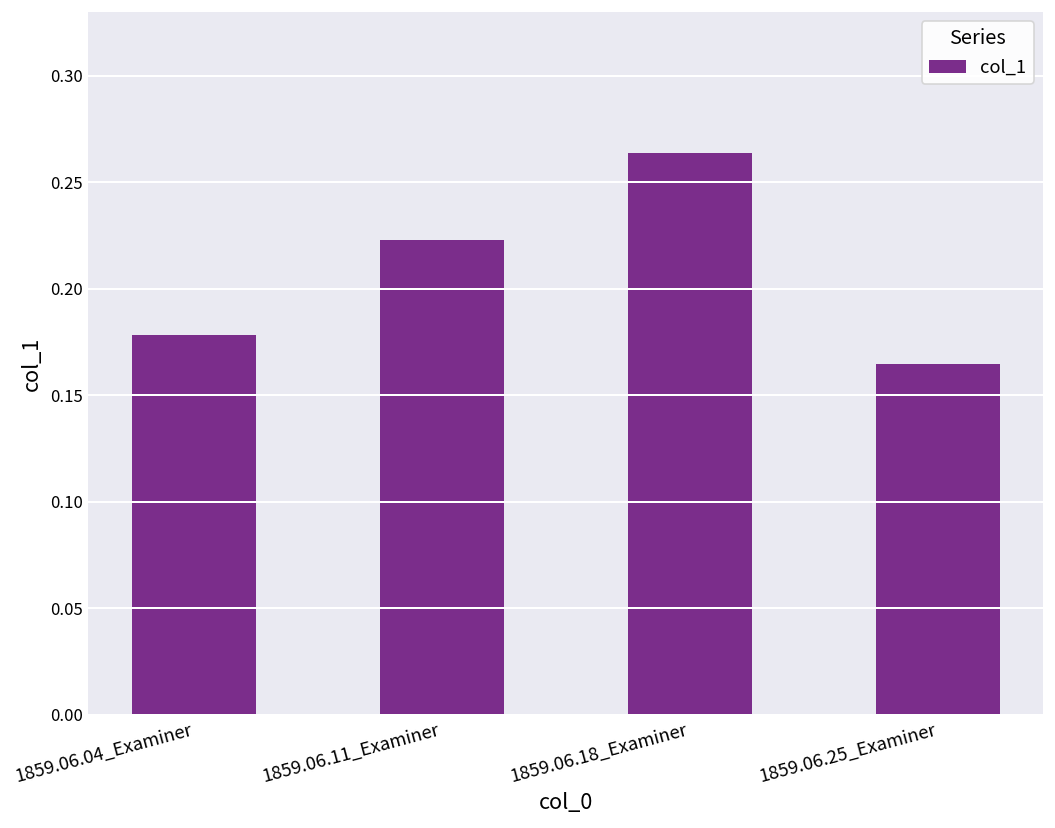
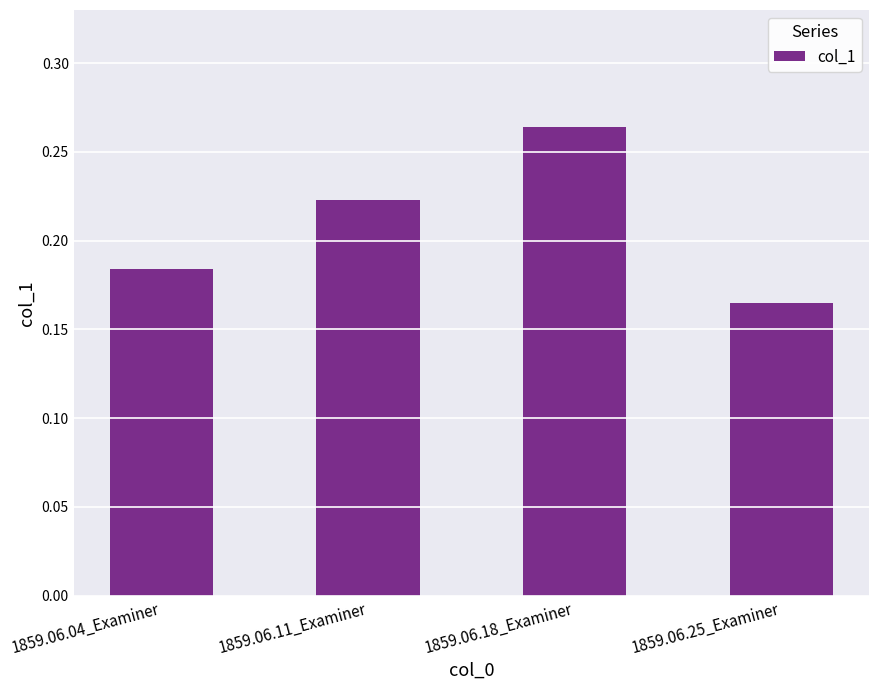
1859.06.04_Examiner: 0.178 -> 0.184
